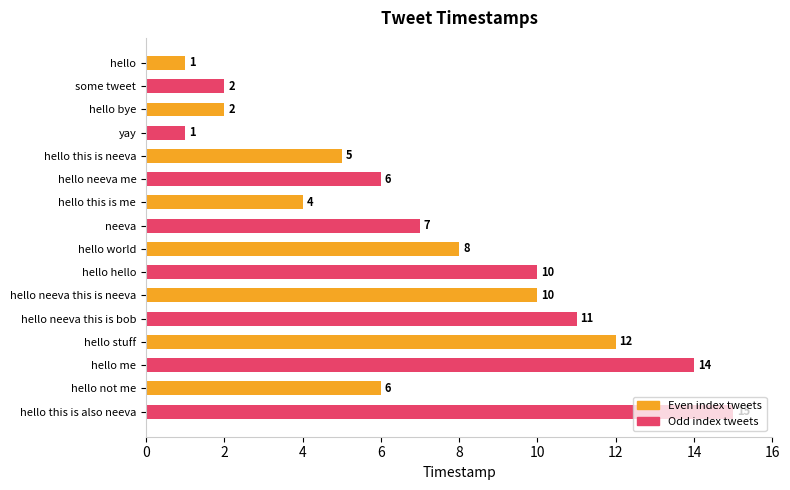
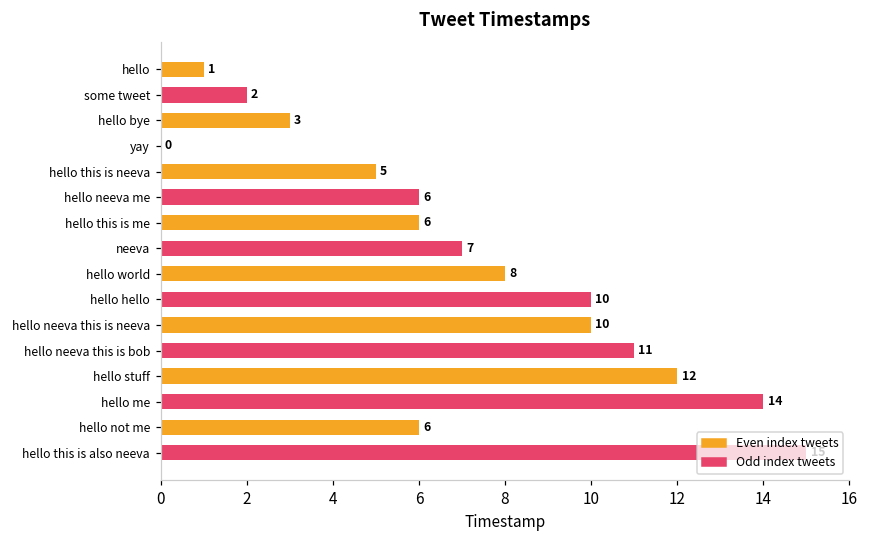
hello bye: 2 -> 3
yay: 1 -> 0
hello this is me: 4 -> 6
